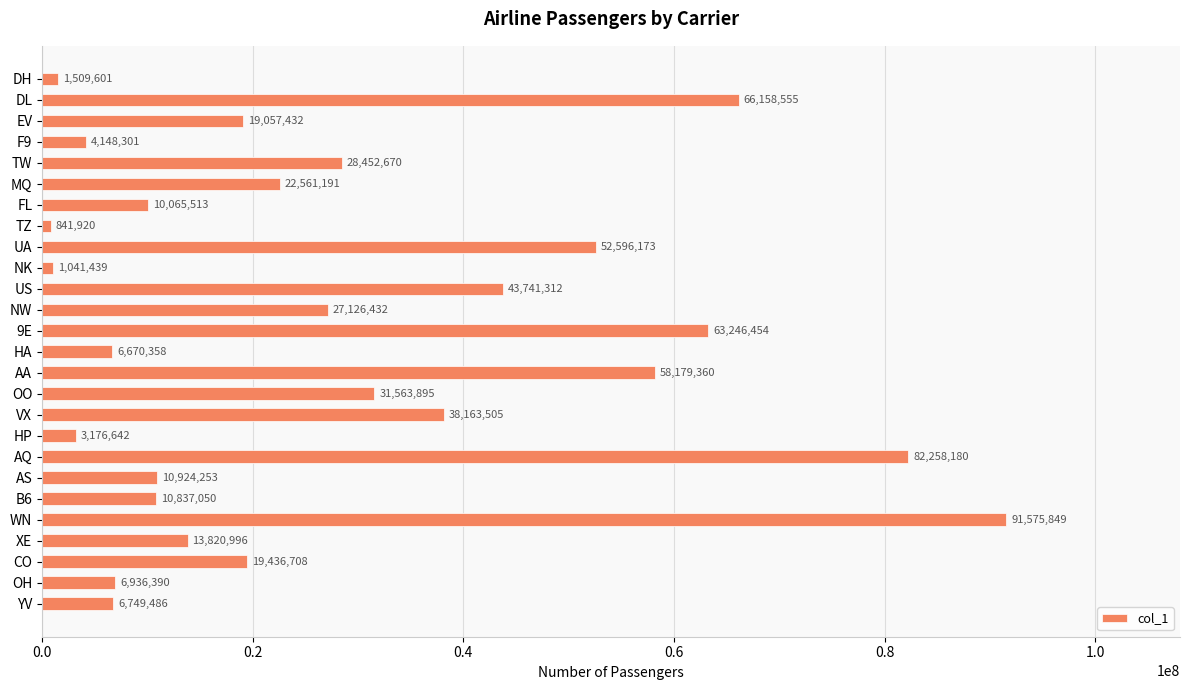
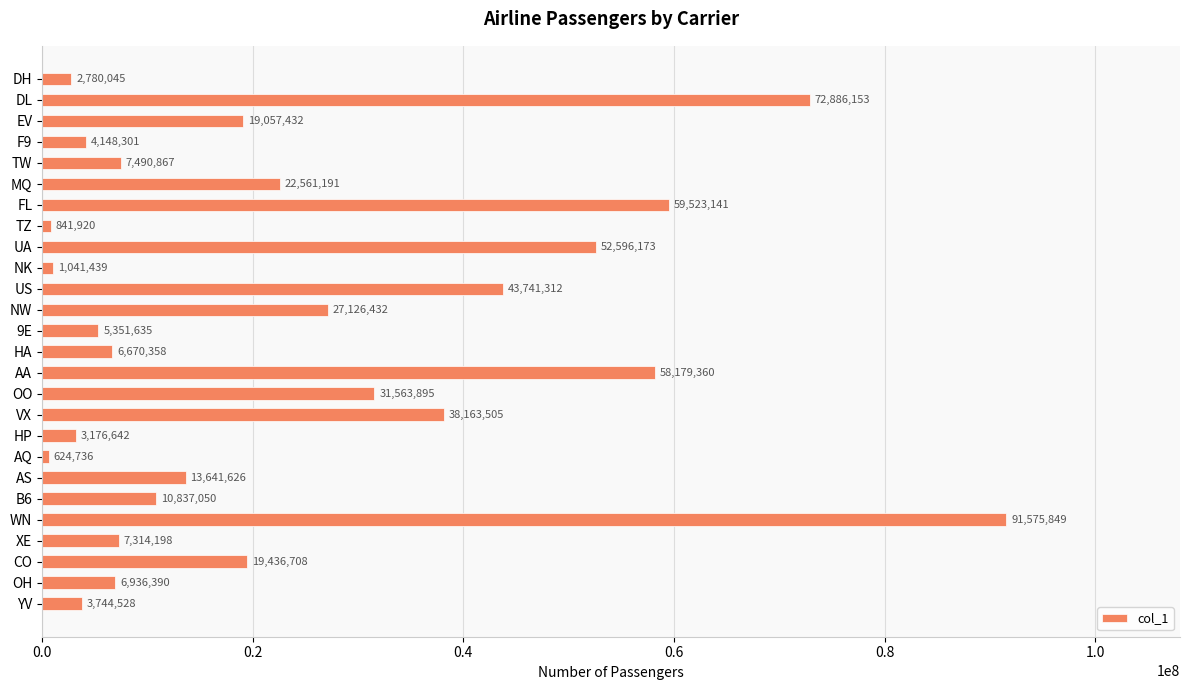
DH: 1,509,601 -> 2,780,045
DL: 66,158,555 -> 72,886,153
TW: 28,452,670 -> 7,490,867
FL: 10,065,513 -> 59,523,141
9E: 63,246,454 -> 5,351,635
AQ: 82,258,180 -> 624,736
AS: 10,924,253 -> 13,641,626
XE: 13,820,996 -> 7,314,198
YV: 6,749,486 -> 3,744,528
